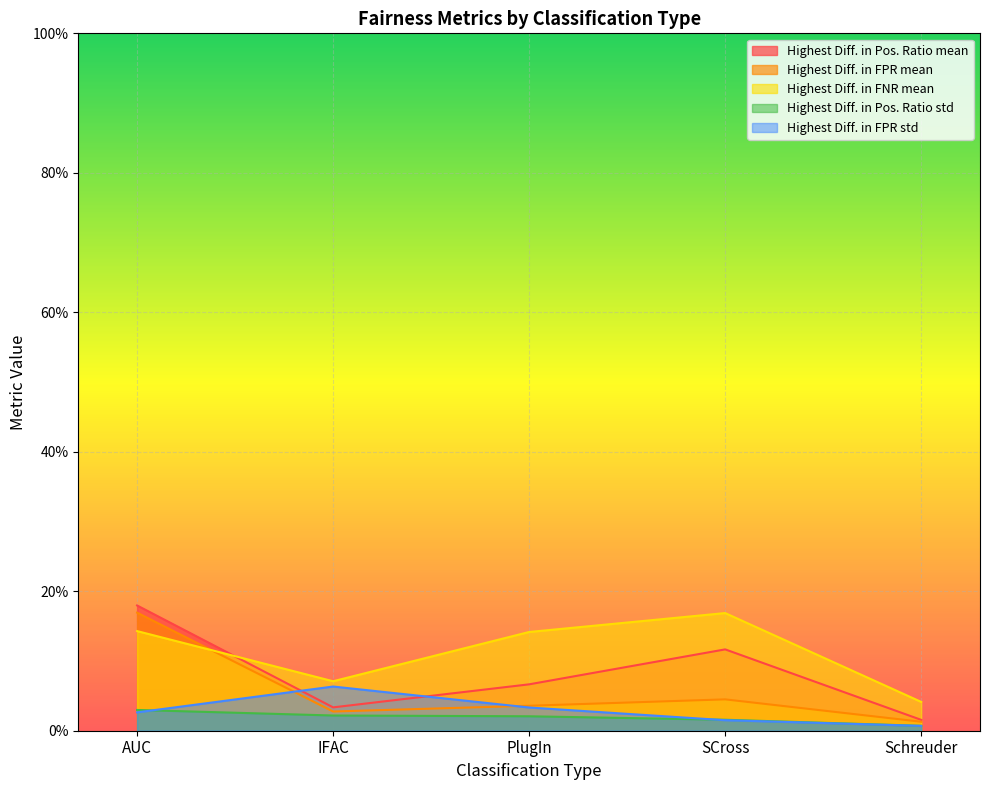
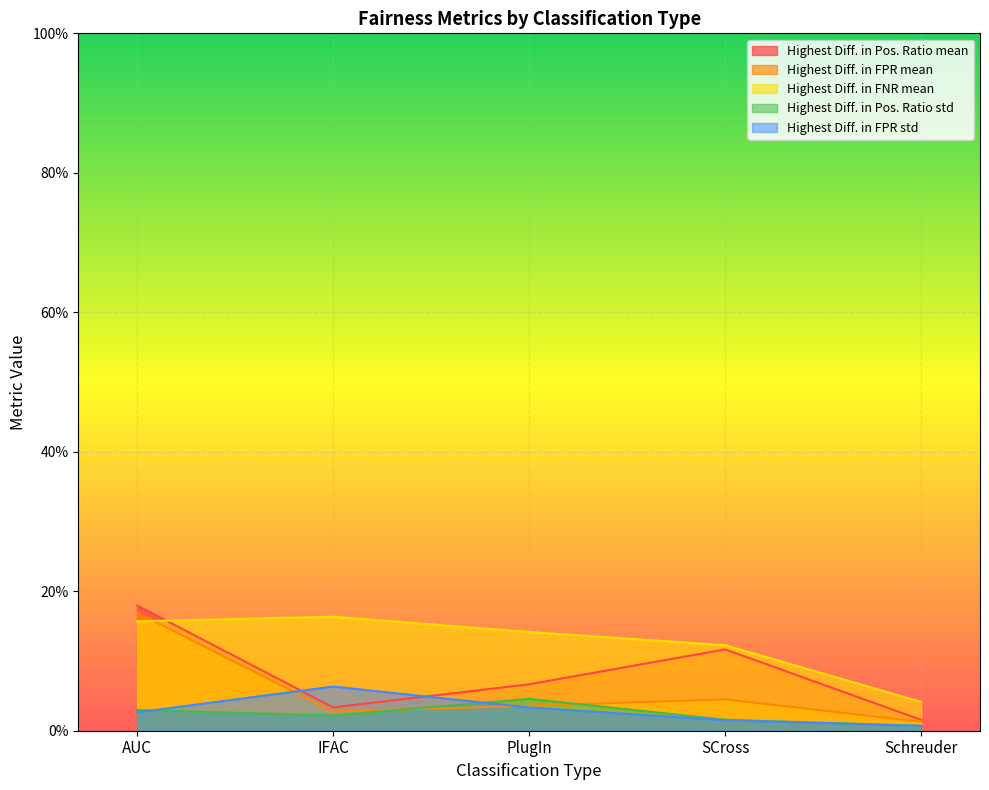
Highest Diff. in FNR mean, AUC: 14% -> 16%
Highest Diff. in FNR mean, IFAC: 7% -> 16%
Highest Diff. in Pos. Ratio std, PlugIn: 2% -> 5%
Highest Diff. in FNR mean, SCross: 17% -> 12%
